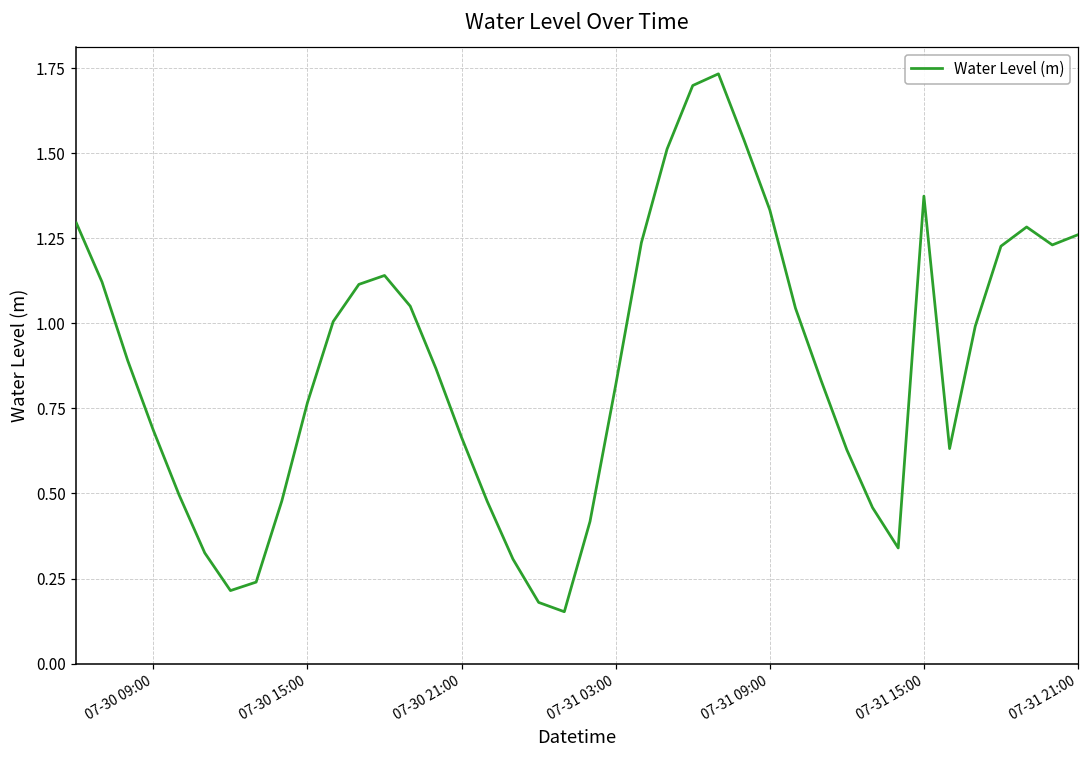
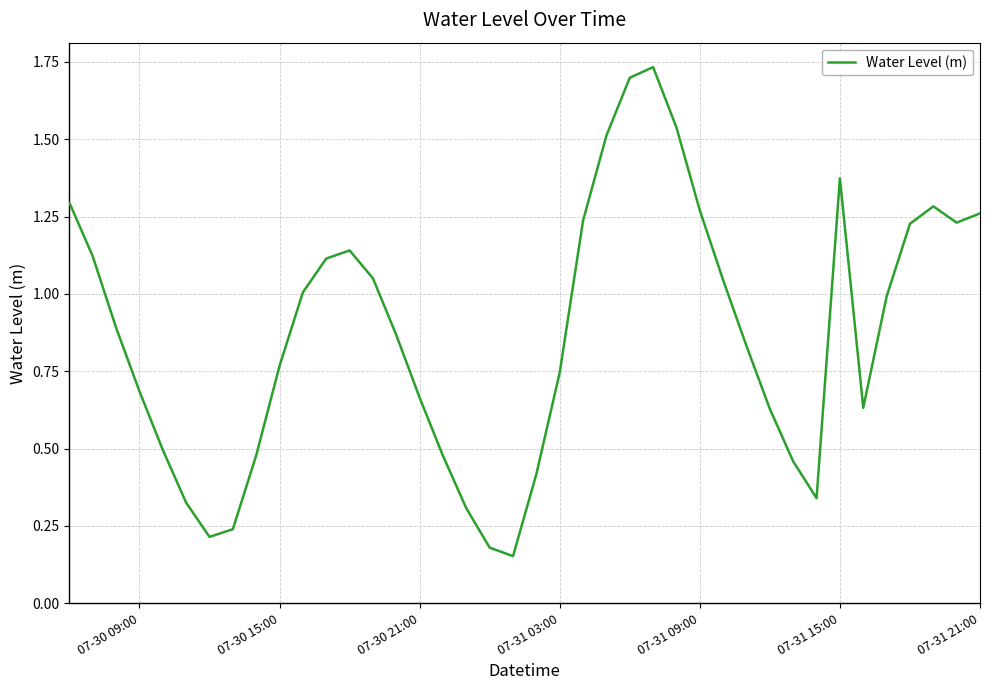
07-31 03:00: 0.82 -> 0.75
07-31 09:00: 1.33 -> 1.27
